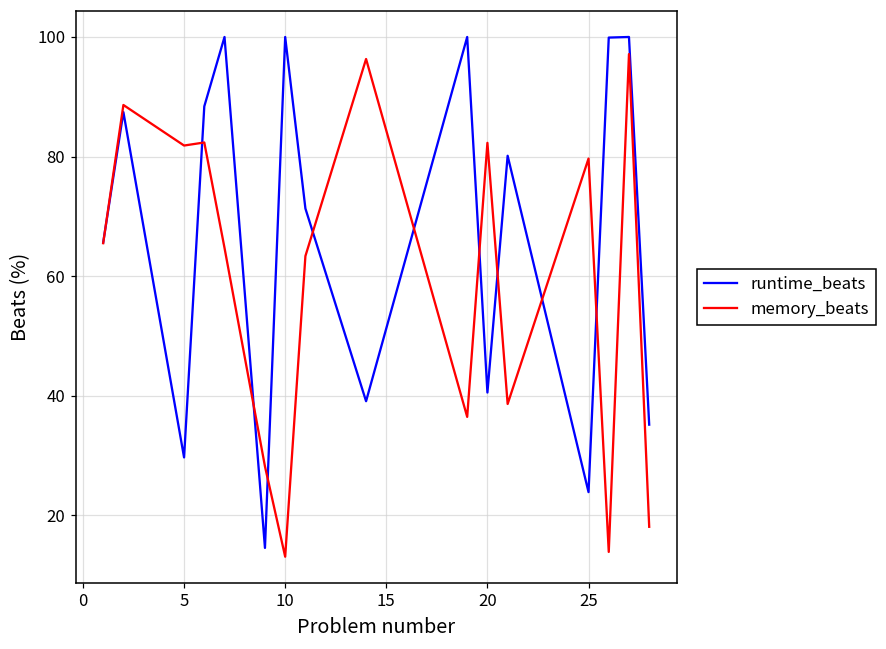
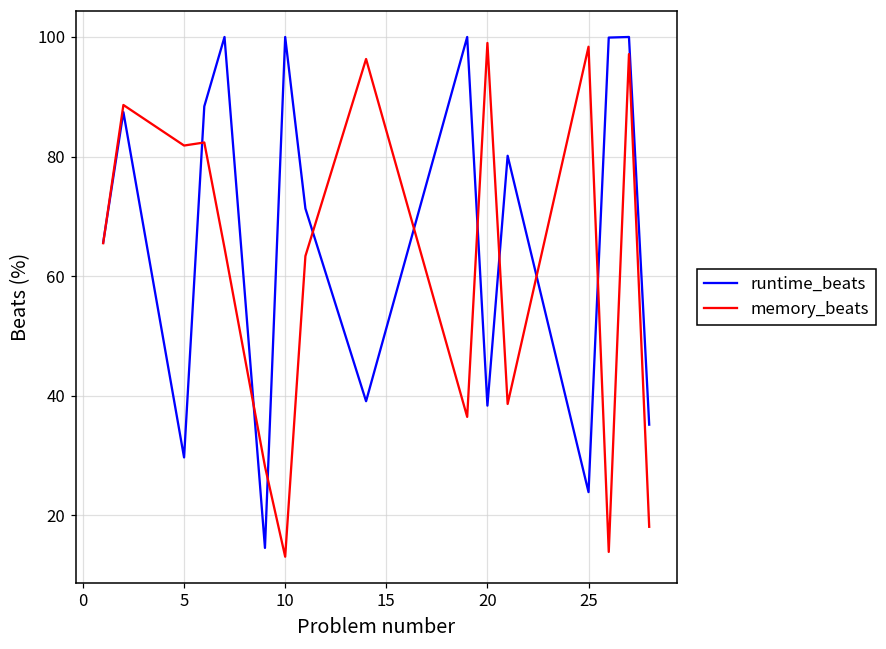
runtime_beats, 20: 41 -> 38
memory_beats, 20: 82 -> 99
memory_beats, 25: 80 -> 98
